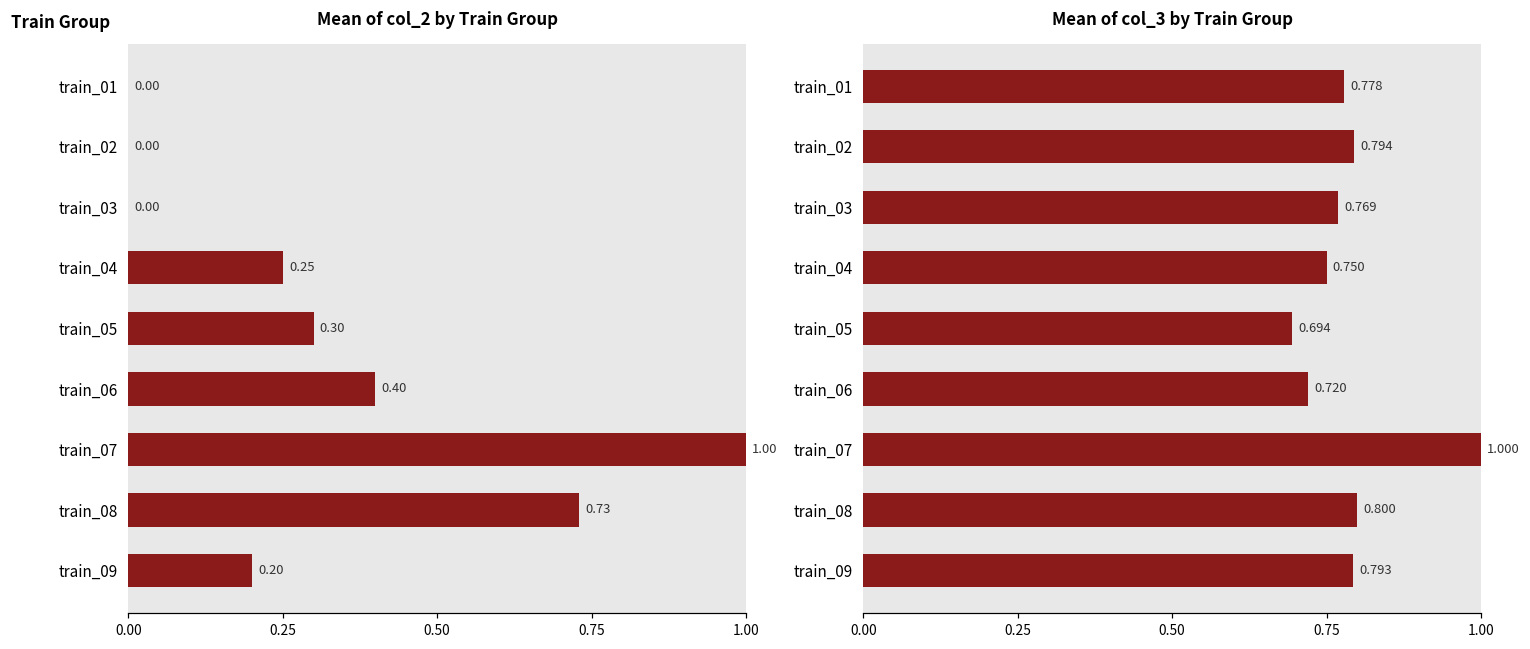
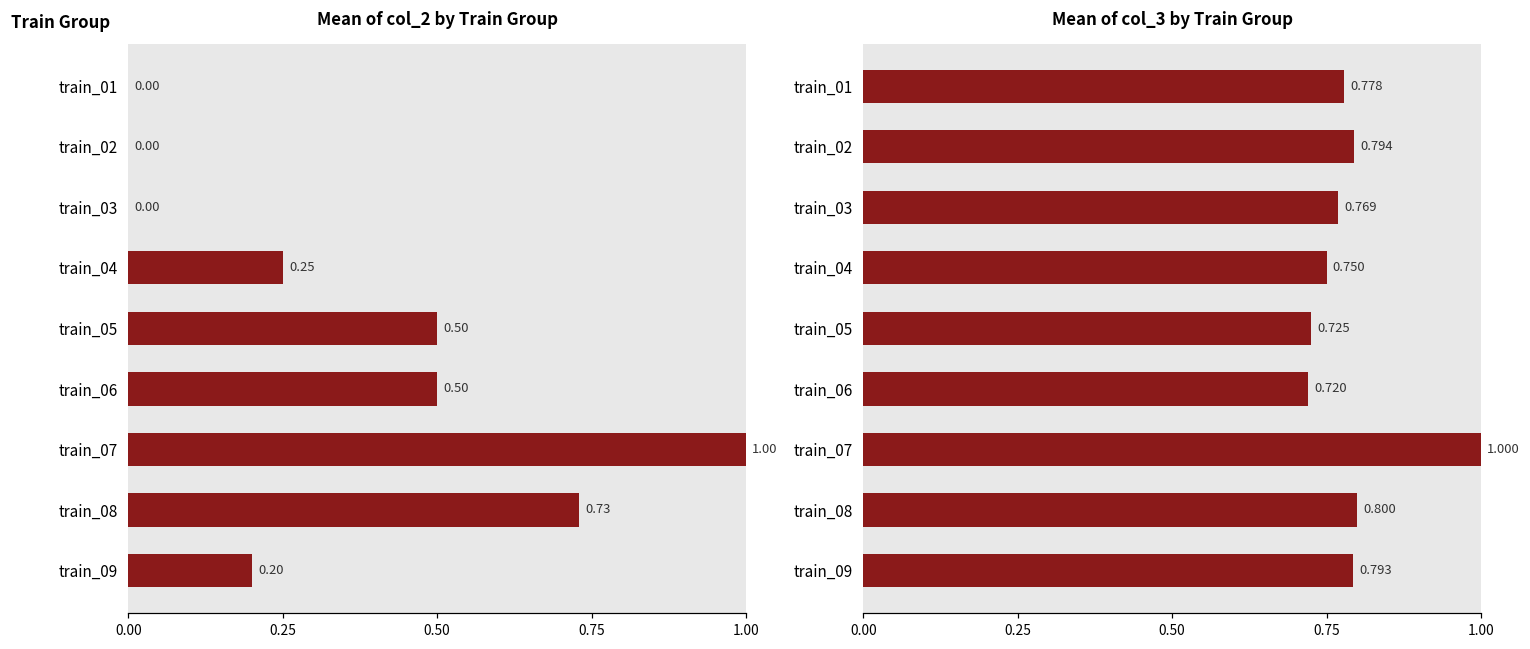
Mean of col_2 by Train Group, train_05: 0.30 -> 0.50
Mean of col_2 by Train Group, train_06: 0.40 -> 0.50
Mean of col_3 by Train Group, train_05: 0.694 -> 0.725
